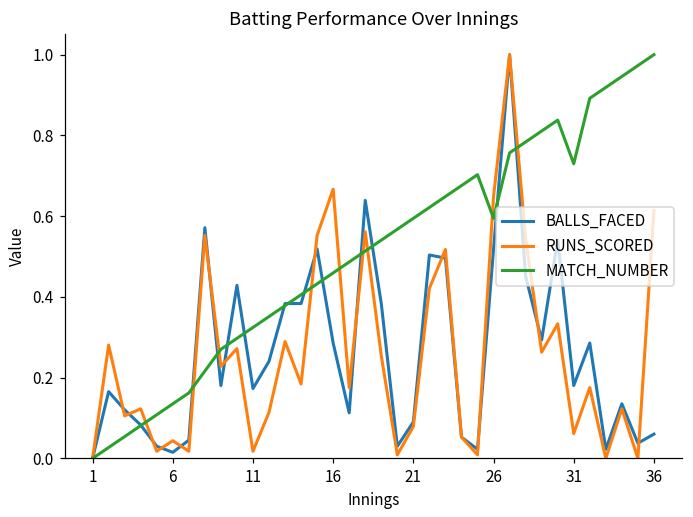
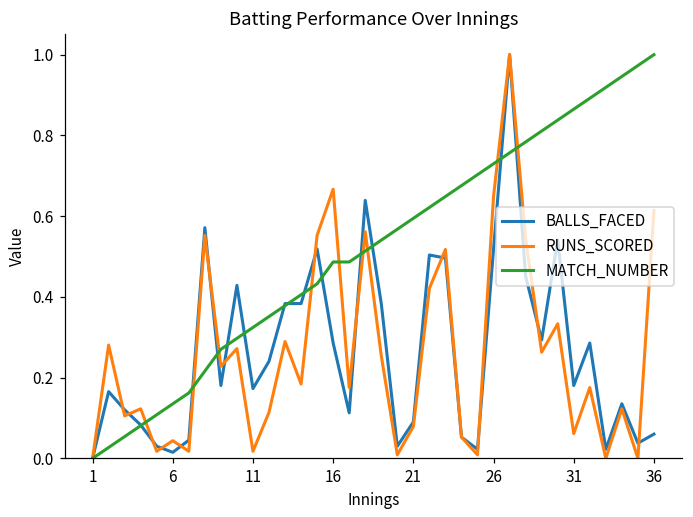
MATCH_NUMBER, 16: 0.46 -> 0.49
MATCH_NUMBER, 26: 0.59 -> 0.73
MATCH_NUMBER, 31: 0.73 -> 0.86
